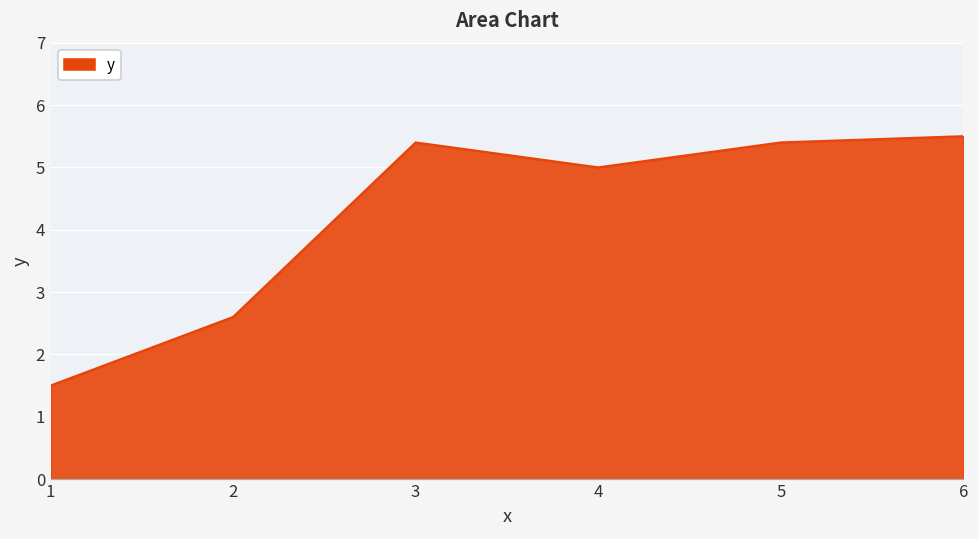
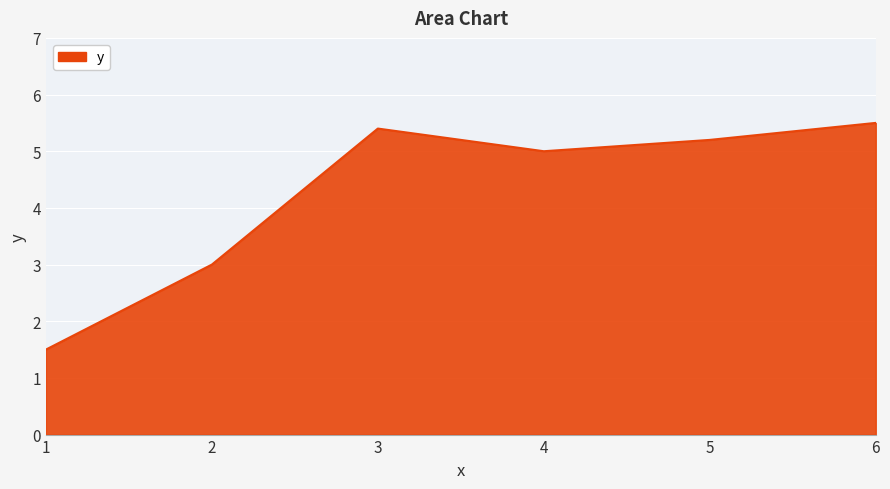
2: 2.6 -> 3.0
5: 5.4 -> 5.2
